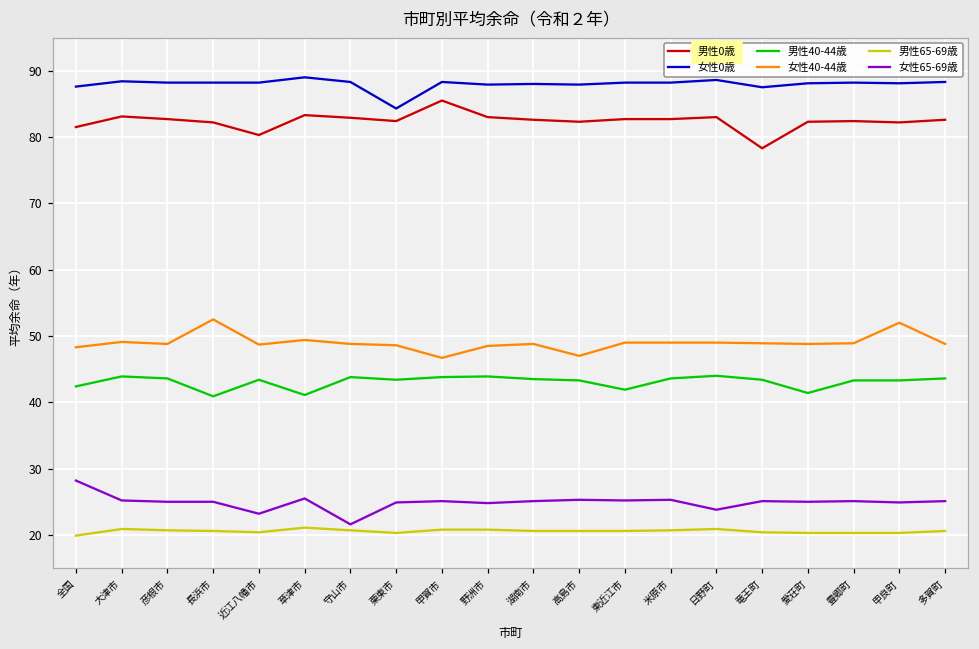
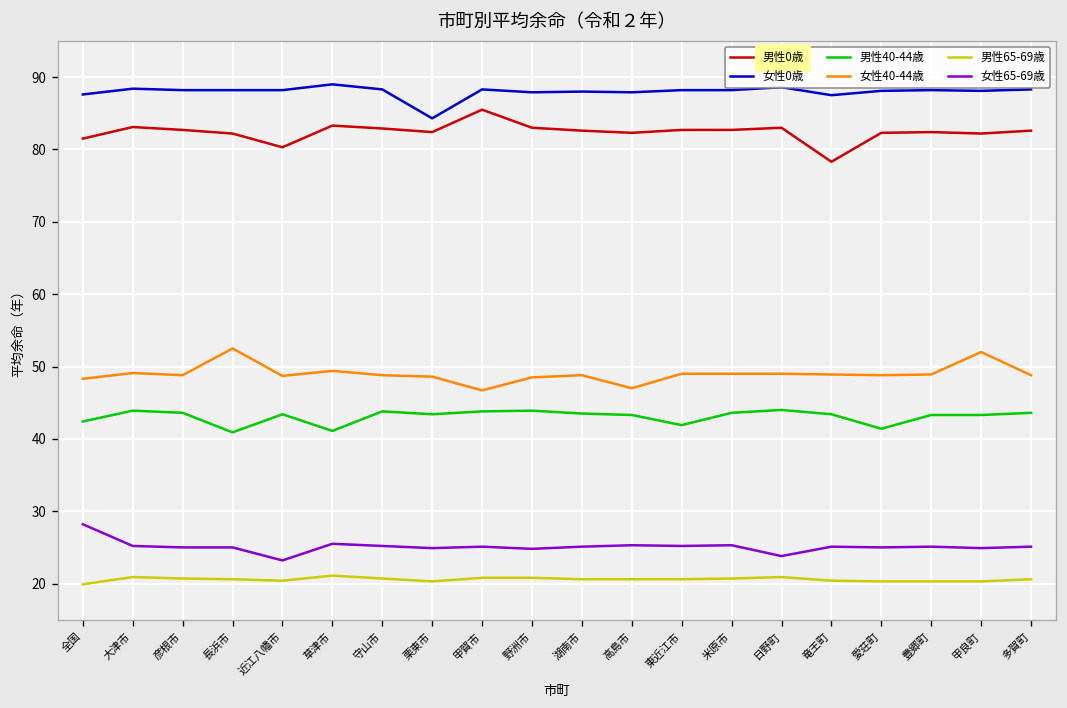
女性65-69歳, 守山市: 22 -> 25
